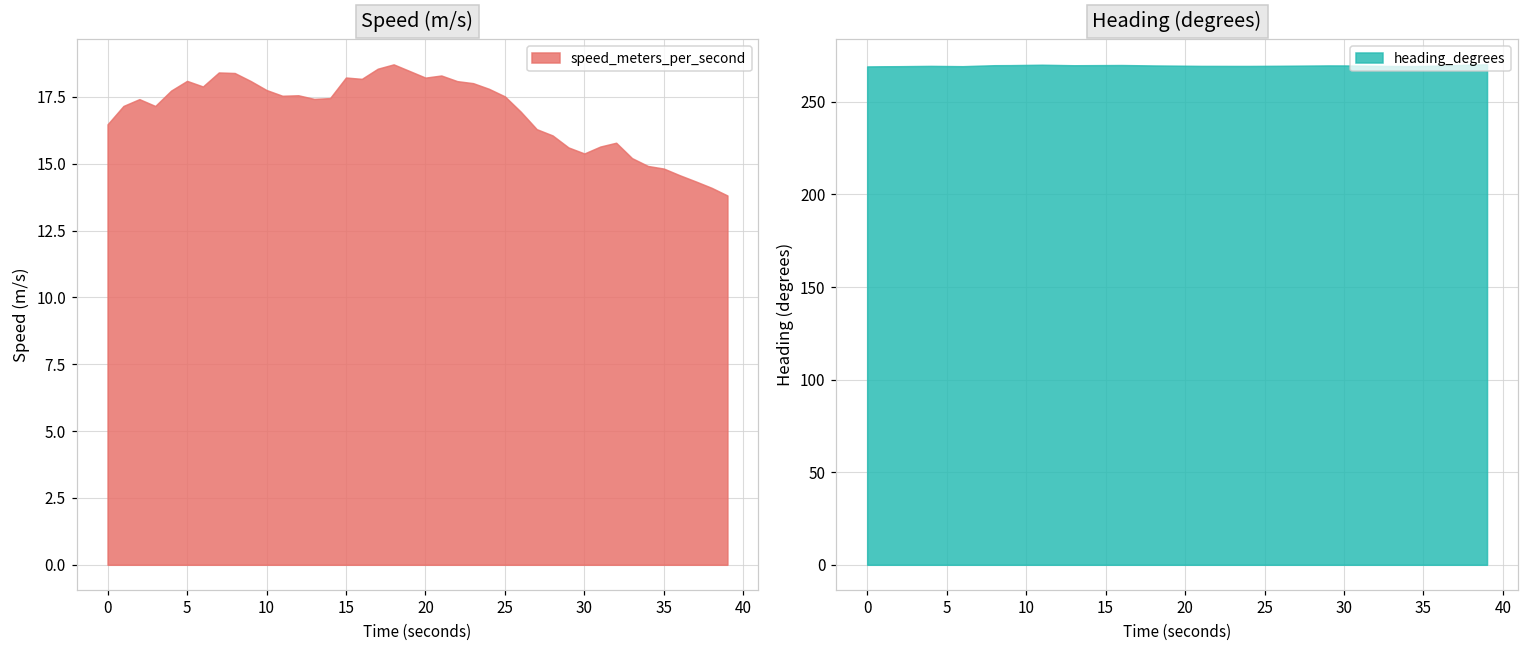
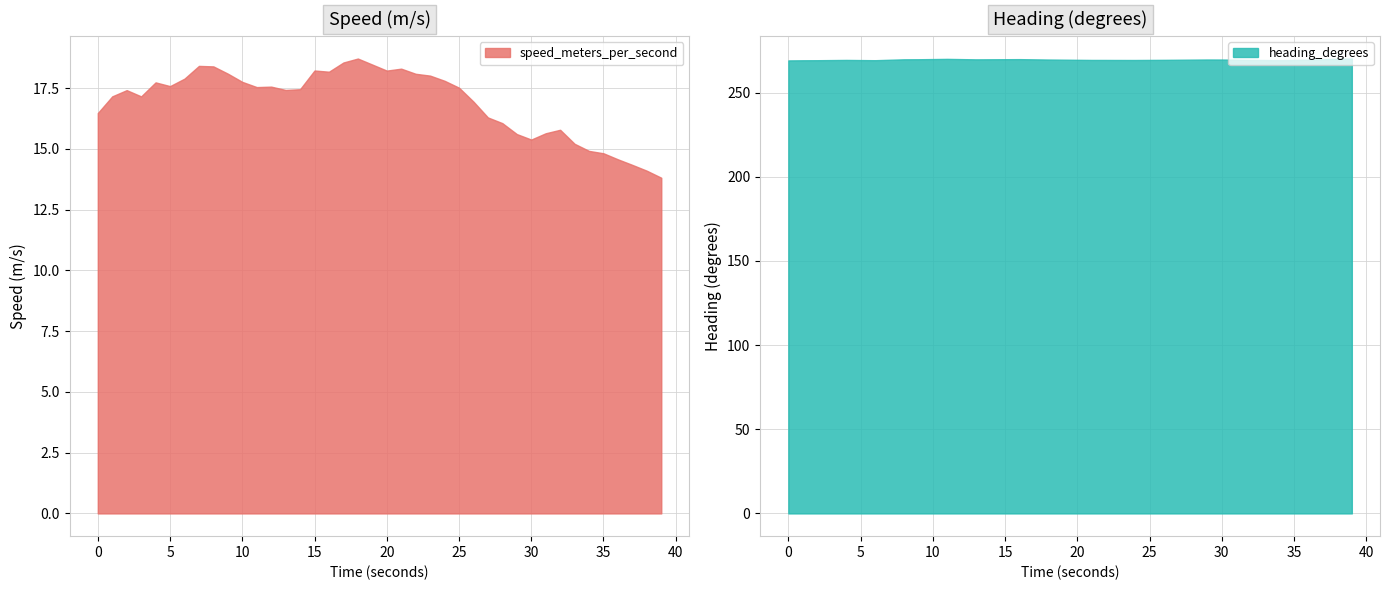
Speed (m/s), 5: 18.1 -> 17.6
